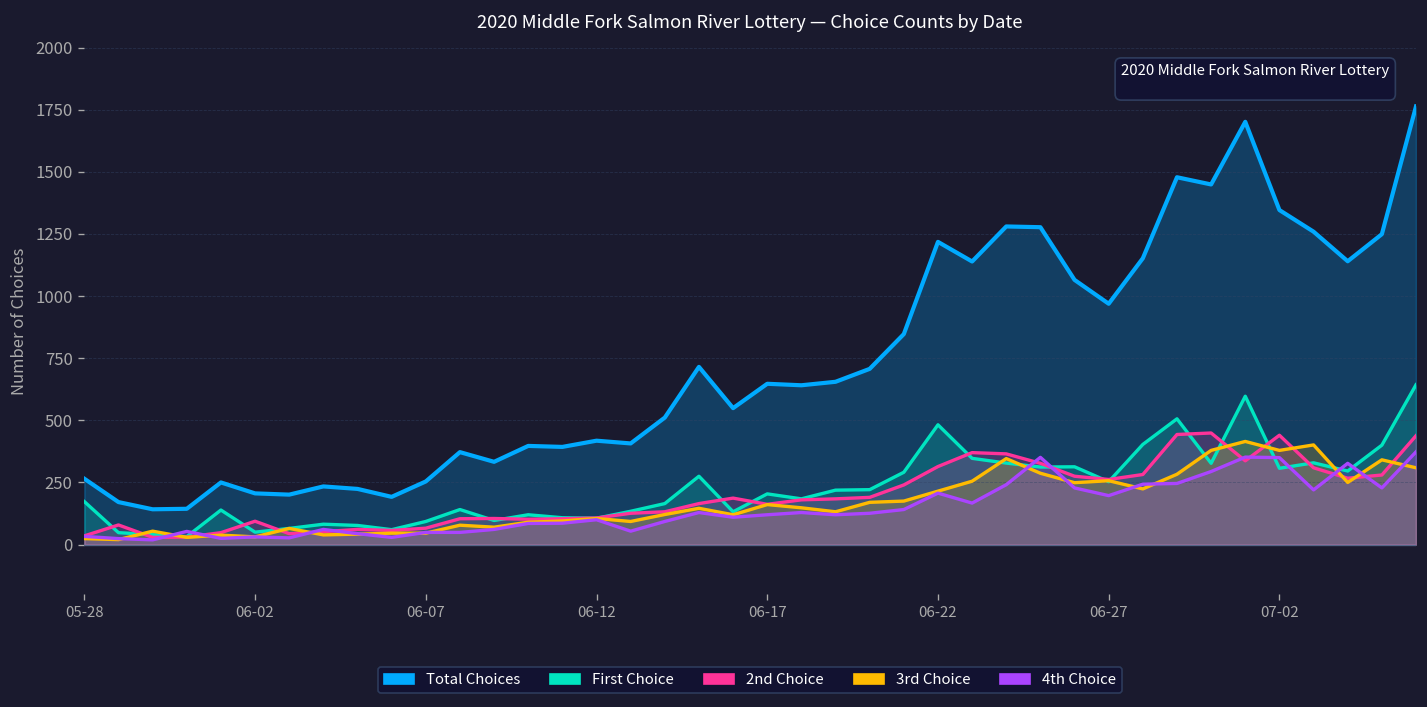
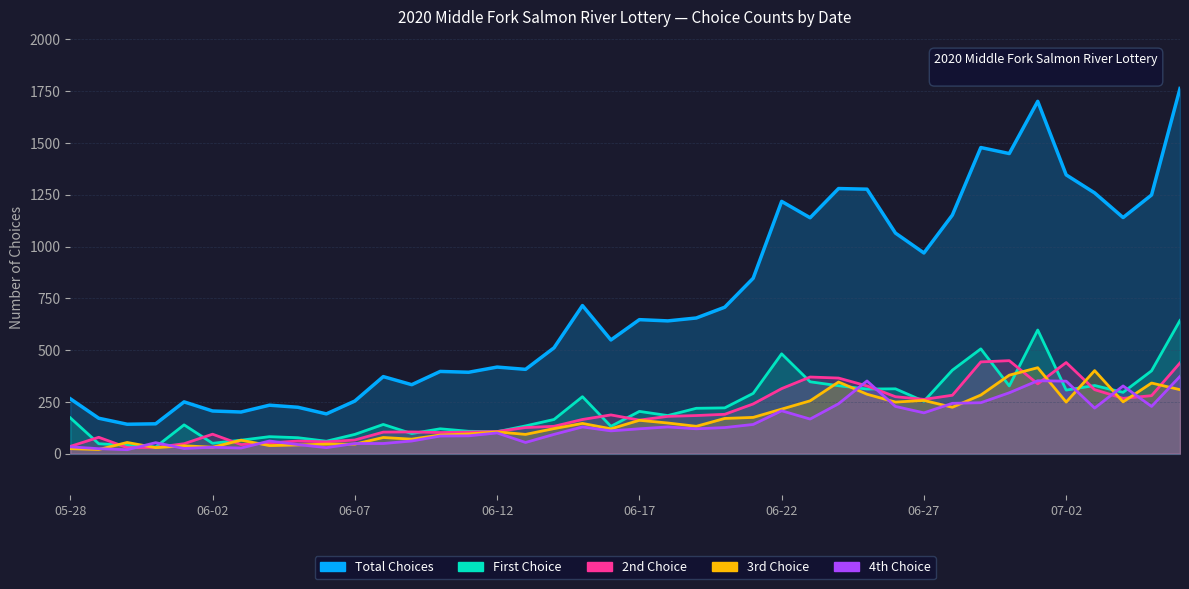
3rd Choice, 07-02: 380 -> 250
